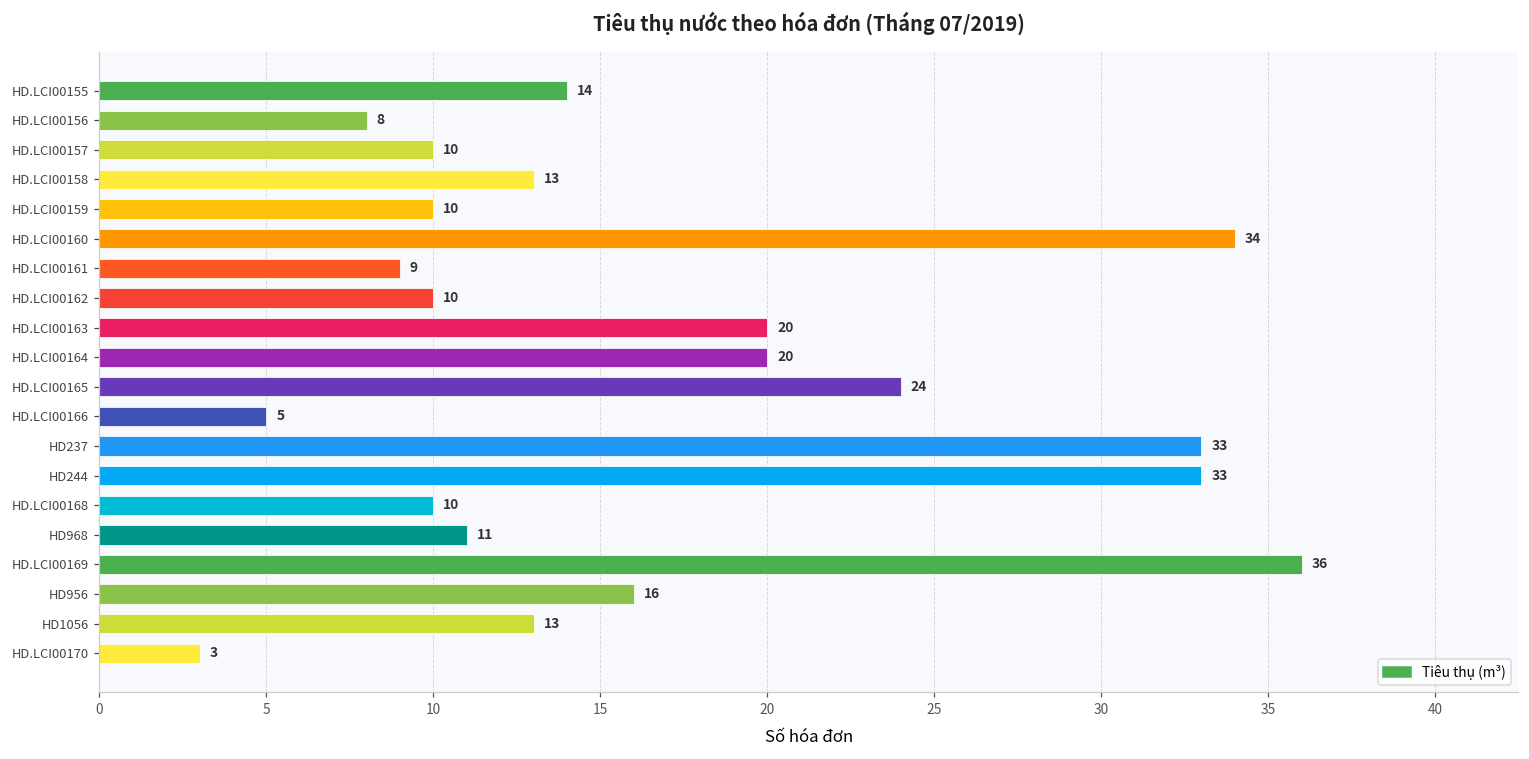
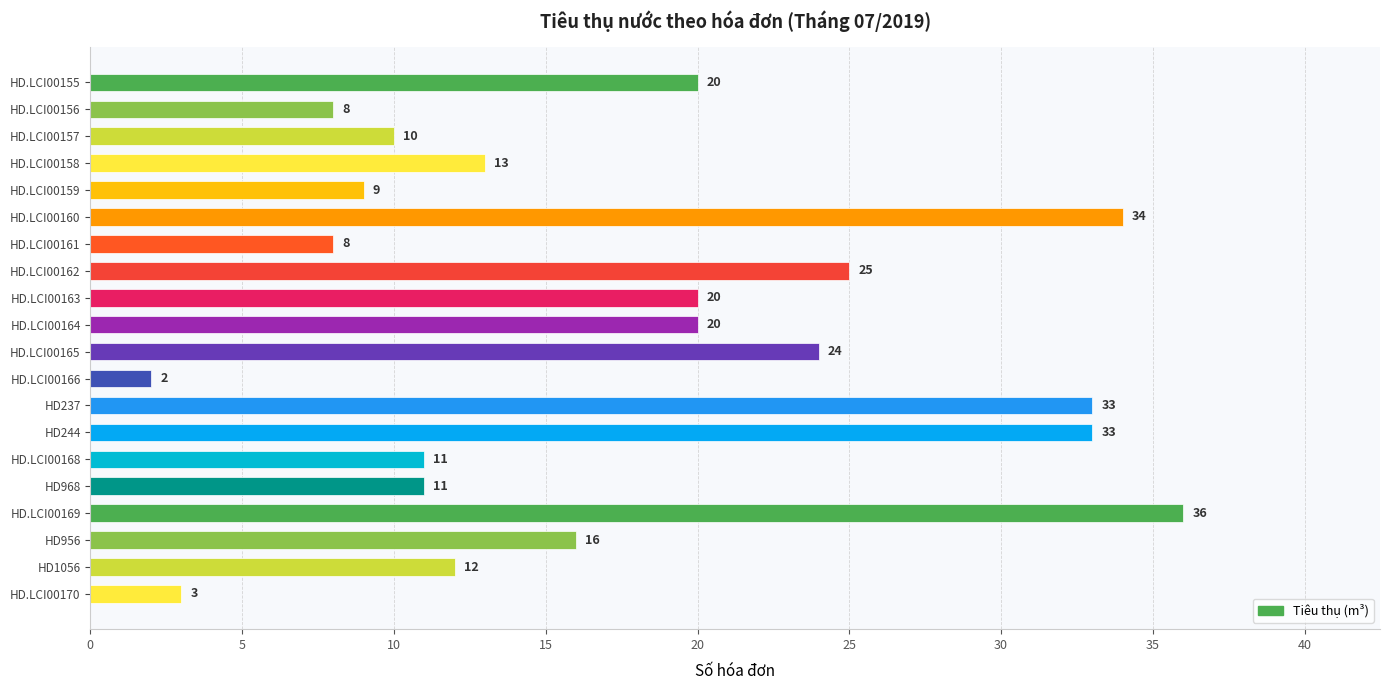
HD.LCI00155: 14 -> 20
HD.LCI00159: 10 -> 9
HD.LCI00161: 9 -> 8
HD.LCI00162: 10 -> 25
HD.LCI00166: 5 -> 2
HD.LCI00168: 10 -> 11
HD1056: 13 -> 12
